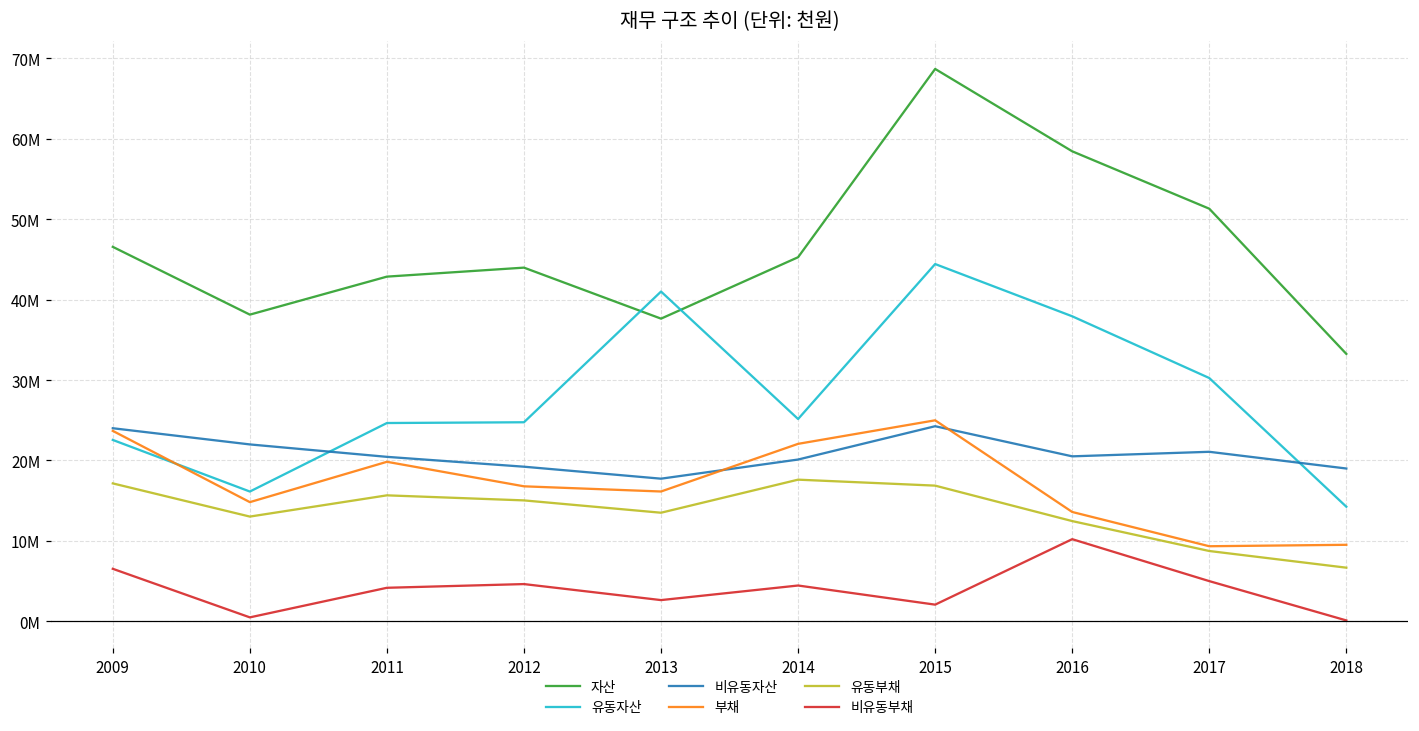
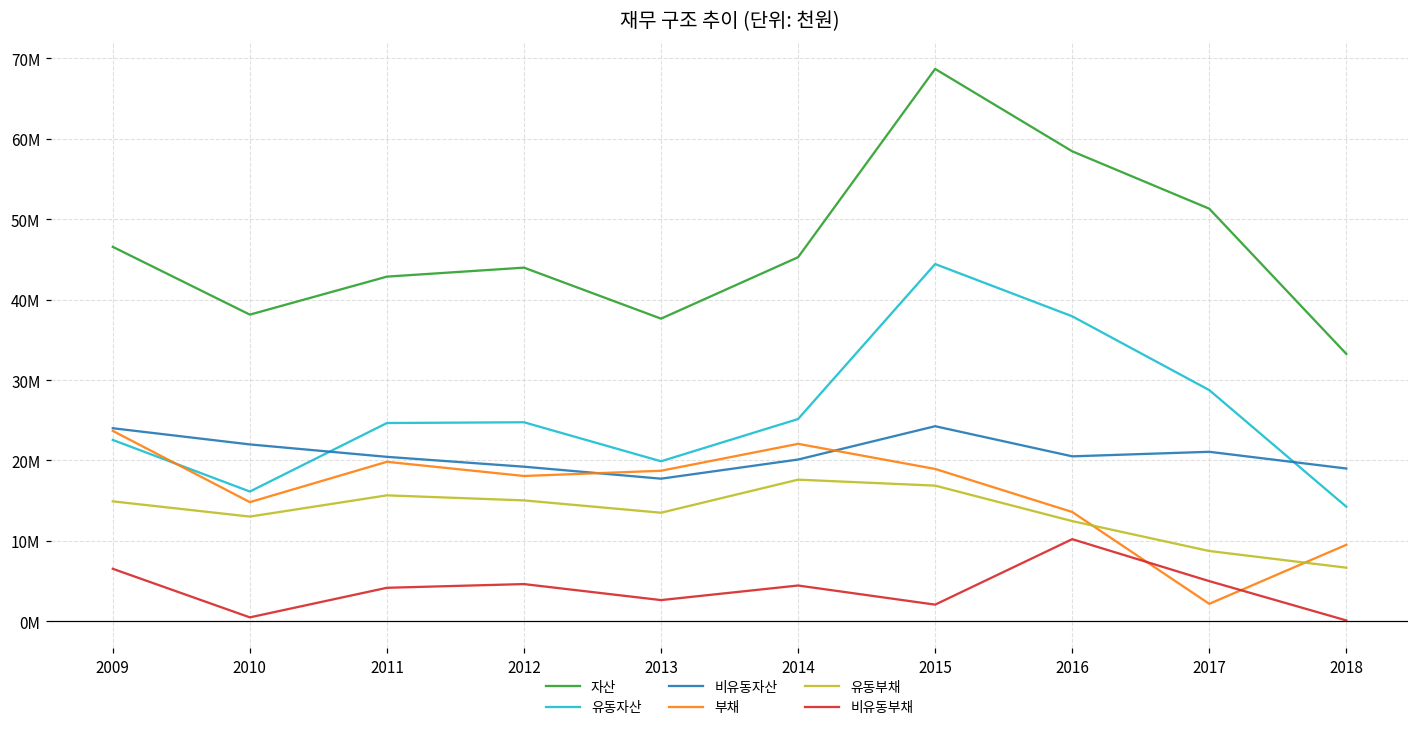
유동부채, 2009: 17000000 -> 15000000
부채, 2012: 17000000 -> 18000000
유동자산, 2013: 41000000 -> 20000000
부채, 2013: 16000000 -> 19000000
부채, 2015: 25000000 -> 19000000
유동자산, 2017: 30000000 -> 29000000
부채, 2017: 9000000 -> 2000000
